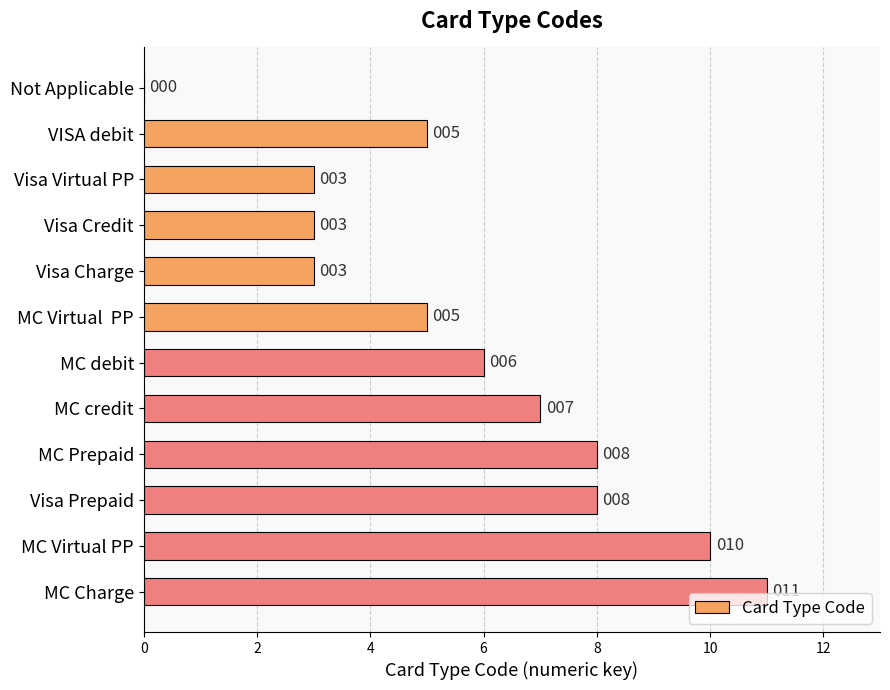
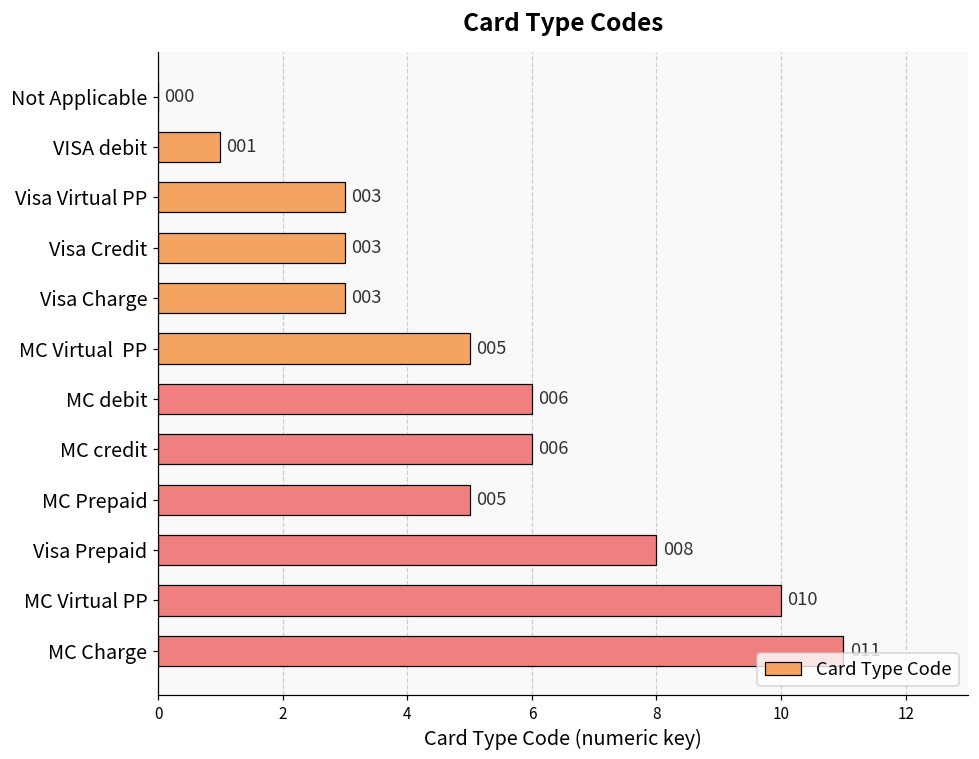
VISA debit: 005 -> 001
MC credit: 007 -> 006
MC Prepaid: 008 -> 005
